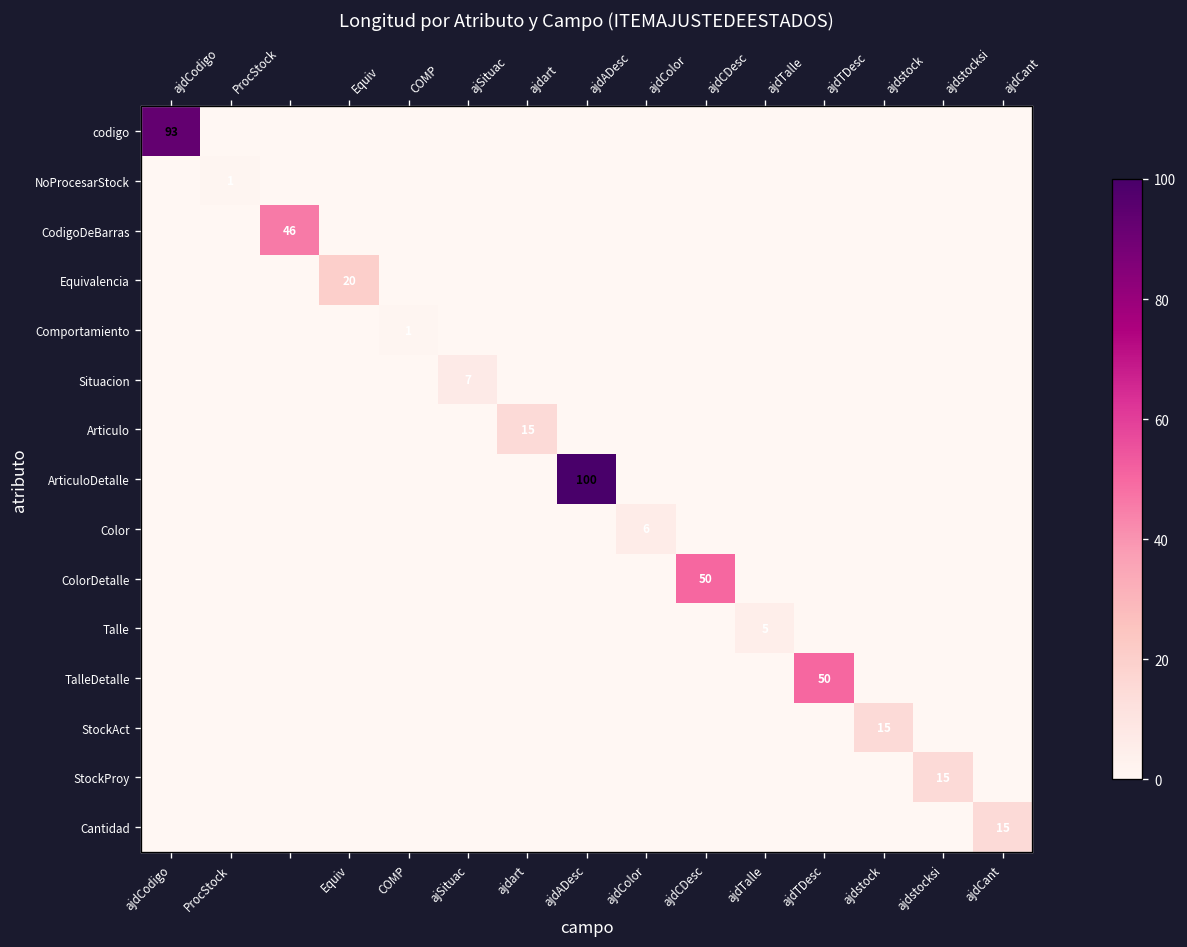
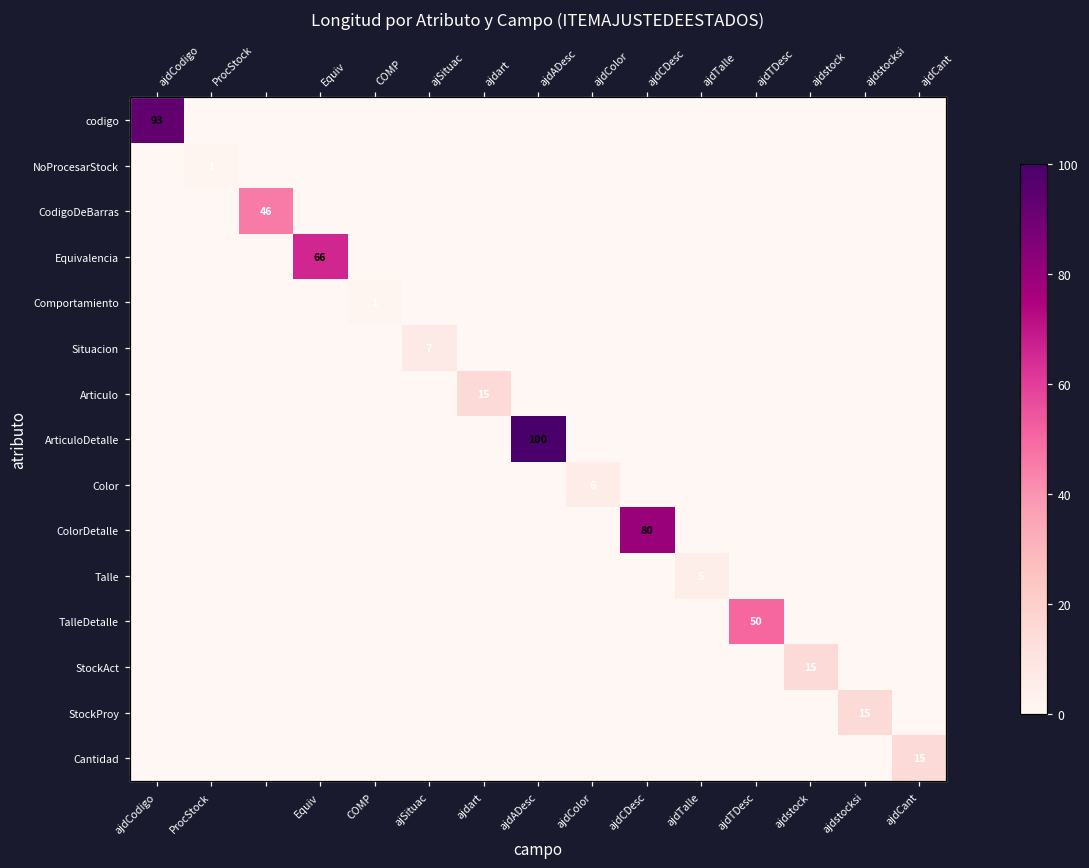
Equivalencia, Equiv: 20 -> 66
ColorDetalle, ajdCDesc: 50 -> 80
